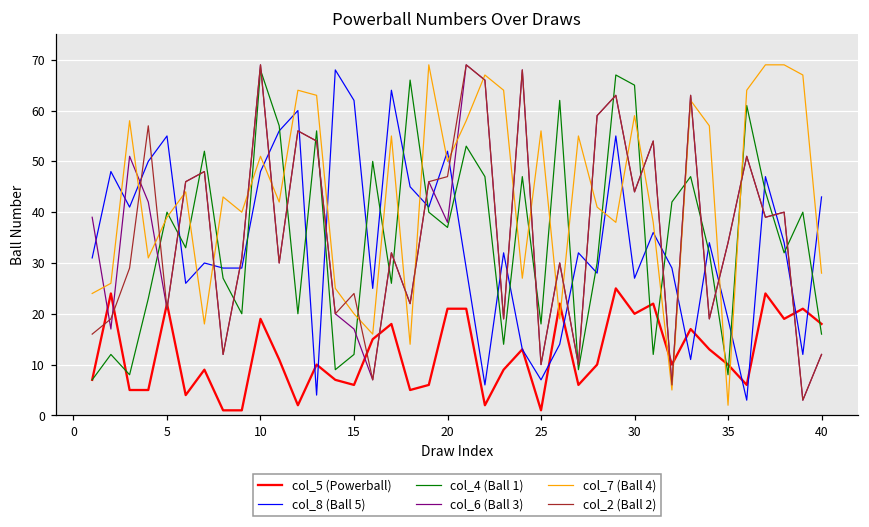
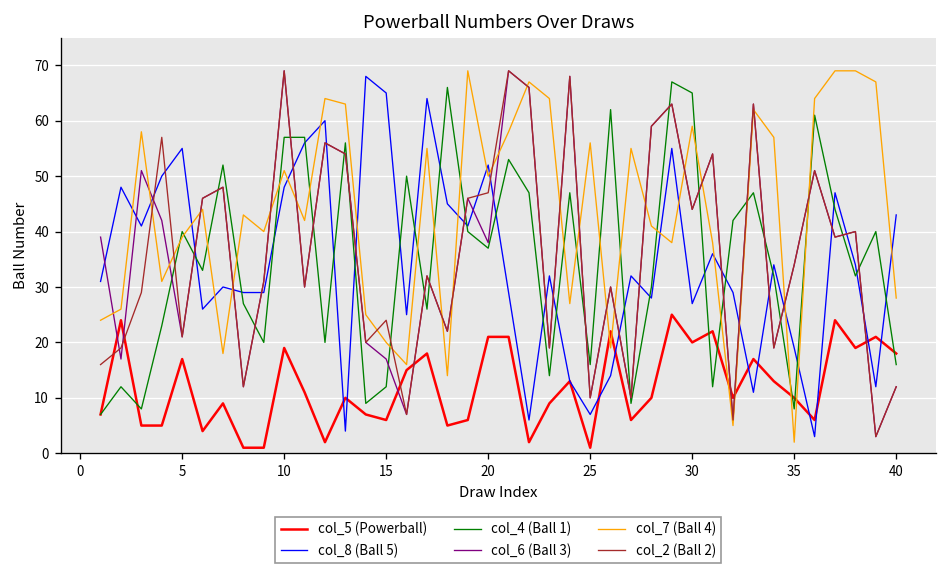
col_5 (Powerball), 5: 22 -> 17
col_4 (Ball 1), 10: 68 -> 57
col_8 (Ball 5), 15: 62 -> 65
col_4 (Ball 1), 25: 18 -> 16
